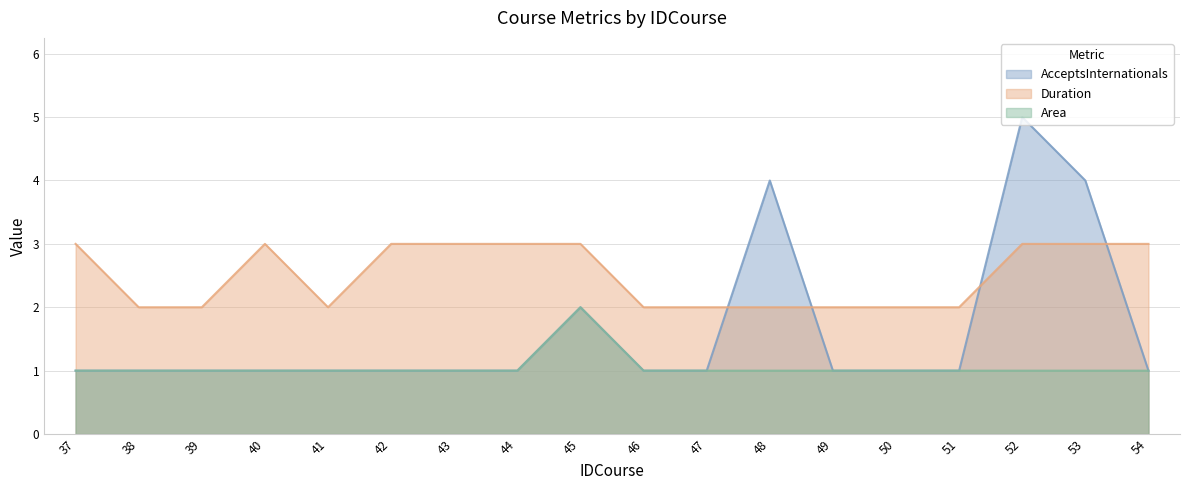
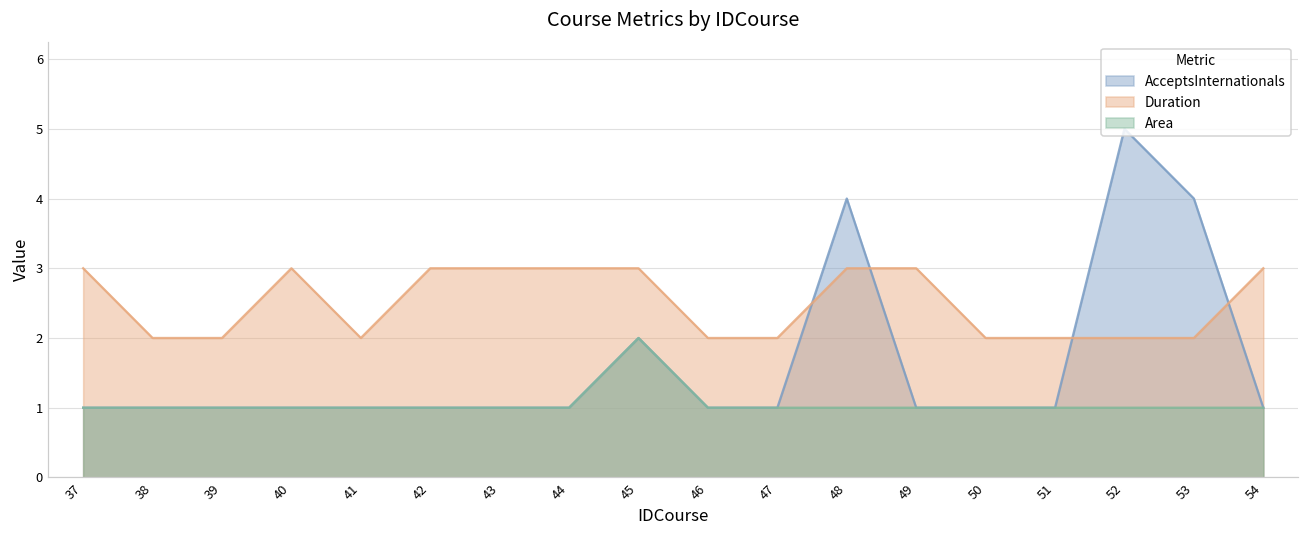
Duration, 48: 2 -> 3
Duration, 49: 2 -> 3
Duration, 52: 3 -> 2
Duration, 53: 3 -> 2
